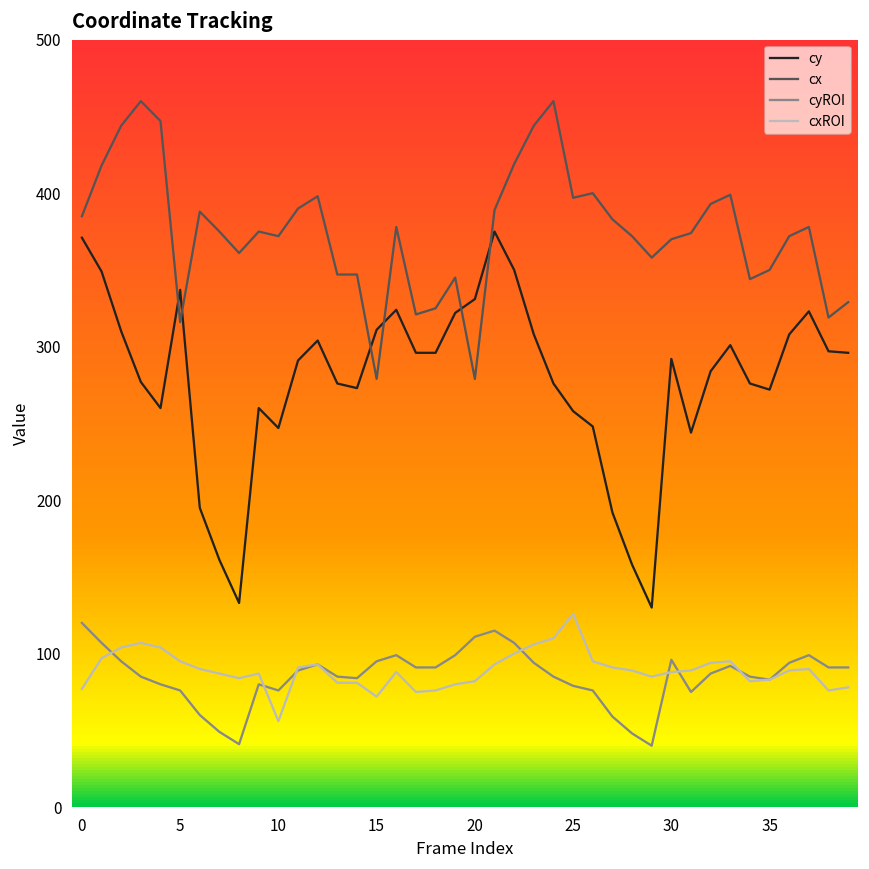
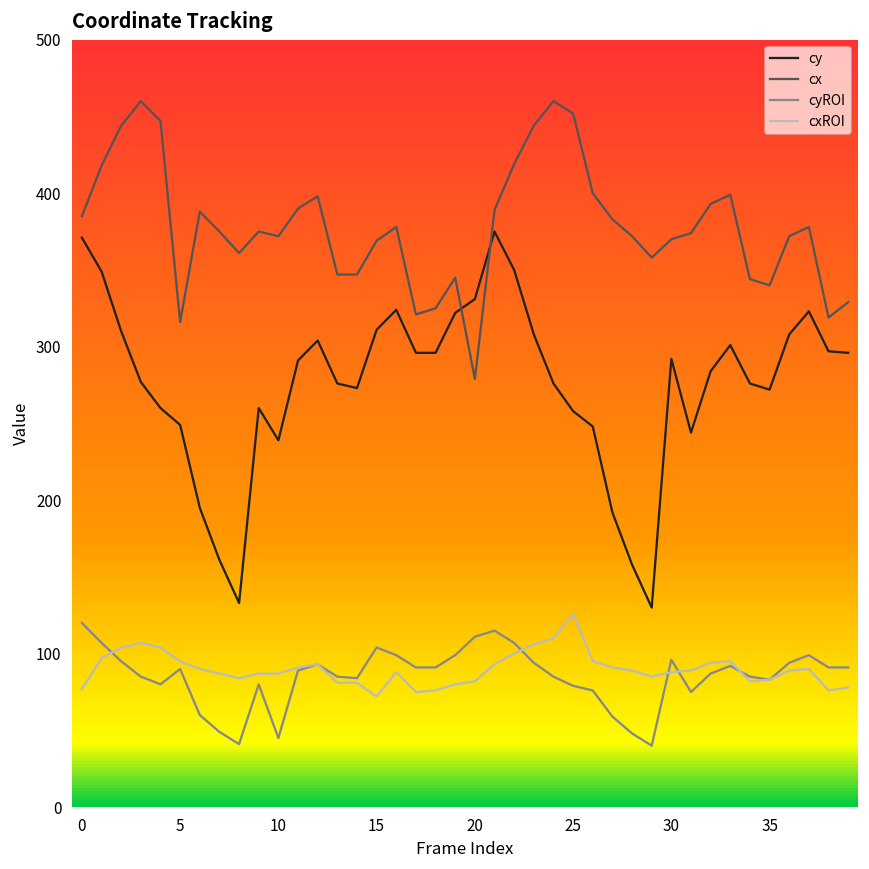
cy, 5: 337 -> 249
cyROI, 5: 76 -> 90
cy, 10: 247 -> 239
cyROI, 10: 76 -> 45
cxROI, 10: 56 -> 87
cx, 15: 279 -> 369
cyROI, 15: 95 -> 104
cx, 25: 397 -> 452
cx, 35: 350 -> 340
